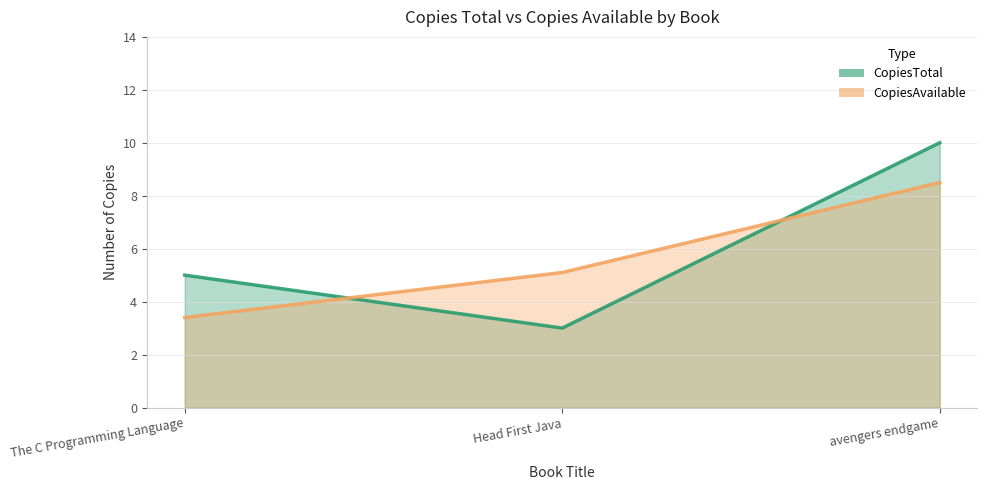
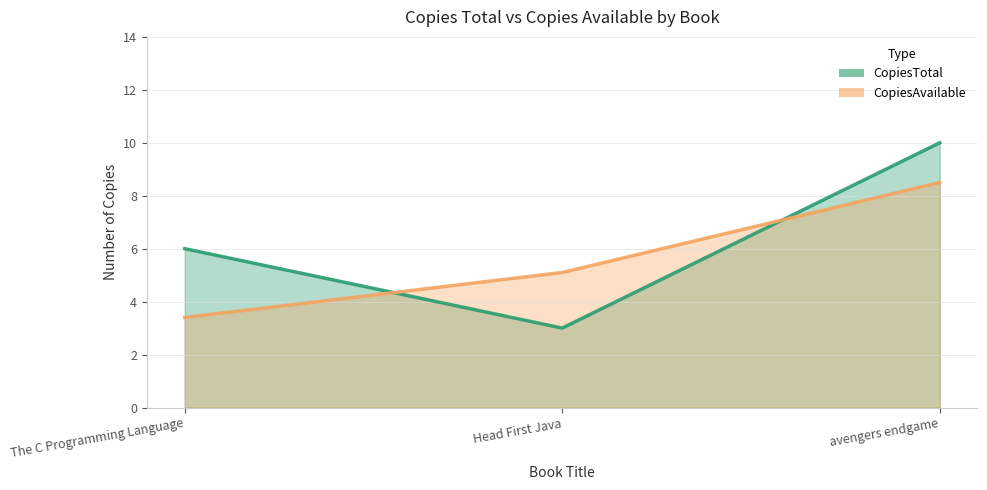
CopiesTotal, The C Programming Language: 5 -> 6
